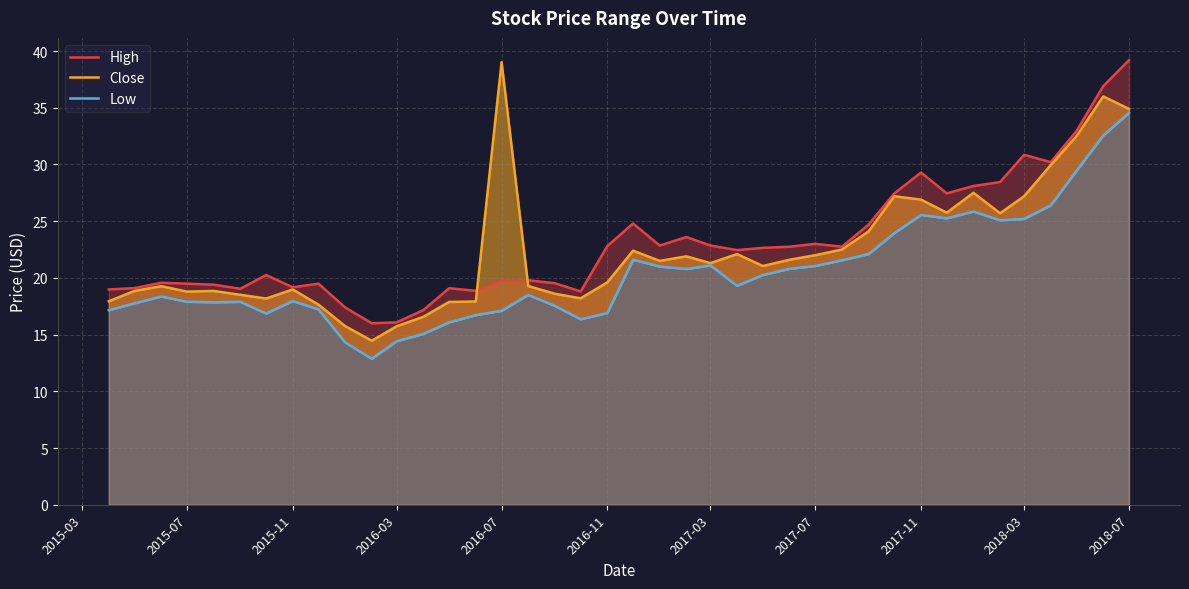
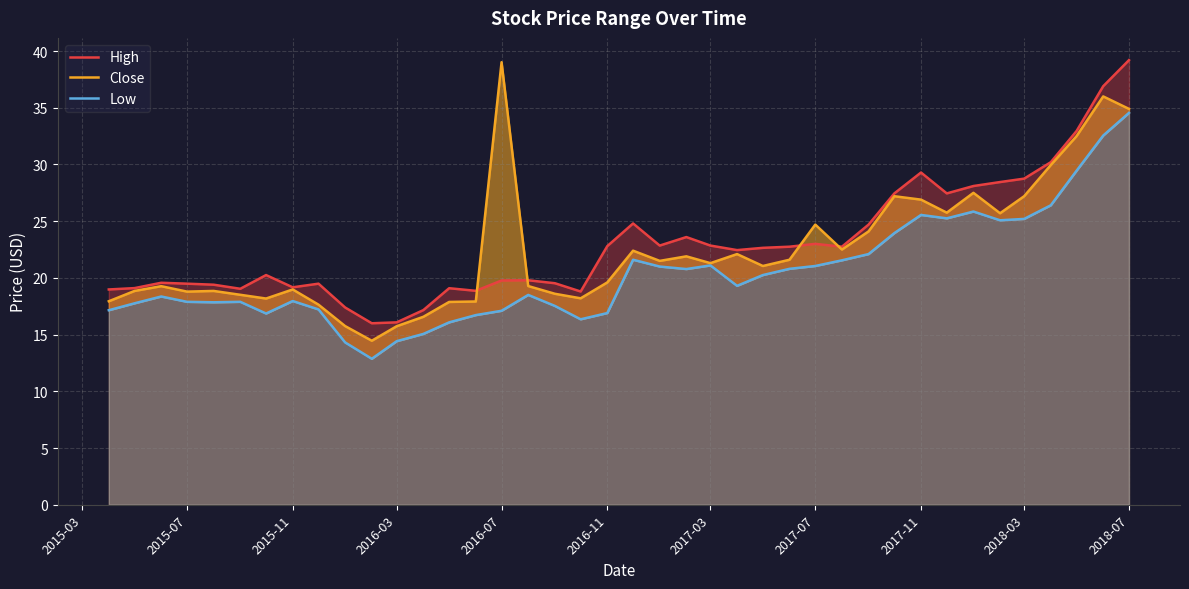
Close, 2017-07: 22.0 -> 24.7
High, 2018-03: 30.9 -> 28.8
